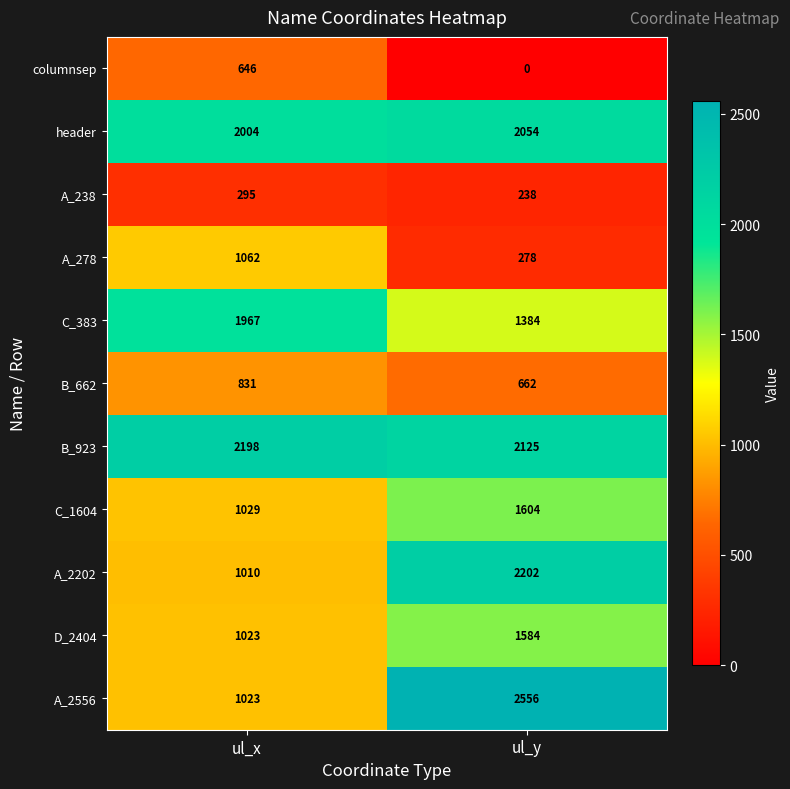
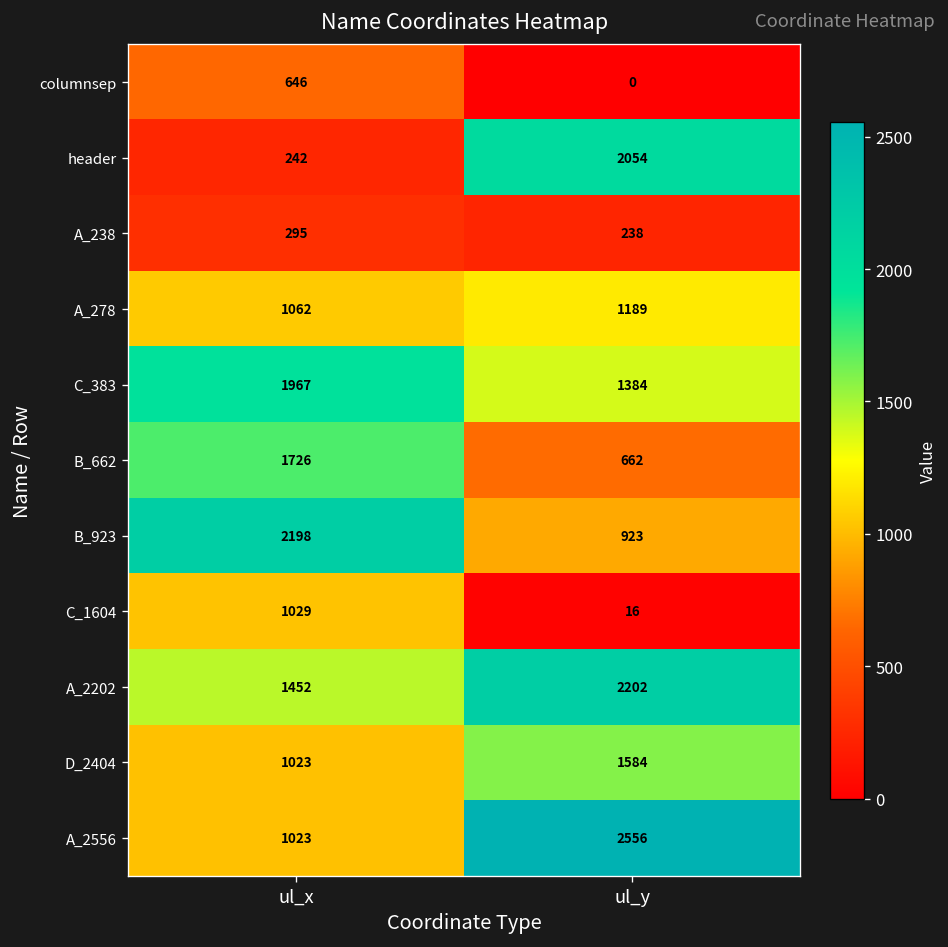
header, ul_x: 2004 -> 242
A_278, ul_y: 278 -> 1189
B_662, ul_x: 831 -> 1726
B_923, ul_y: 2125 -> 923
C_1604, ul_y: 1604 -> 16
A_2202, ul_x: 1010 -> 1452
